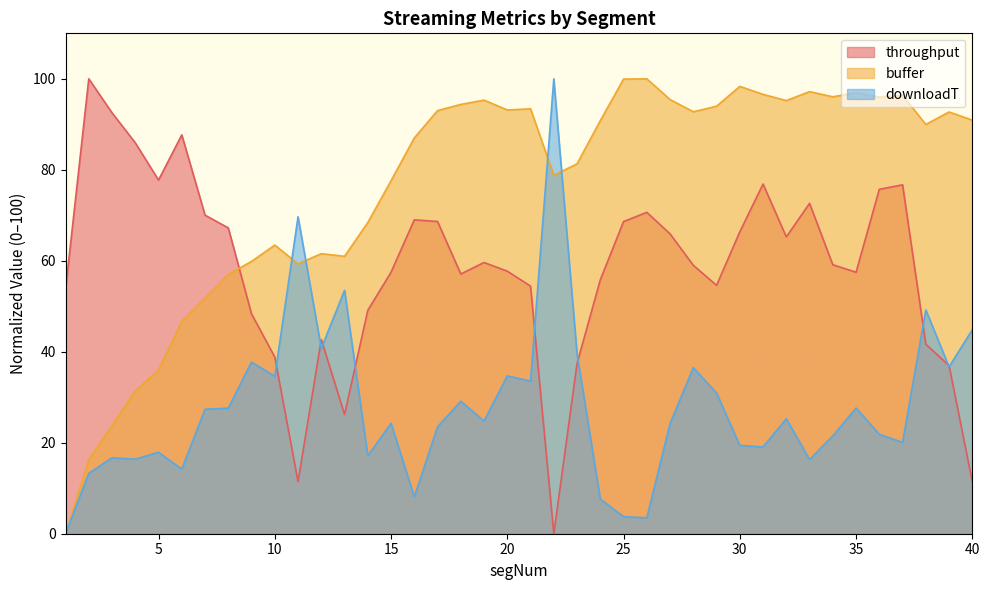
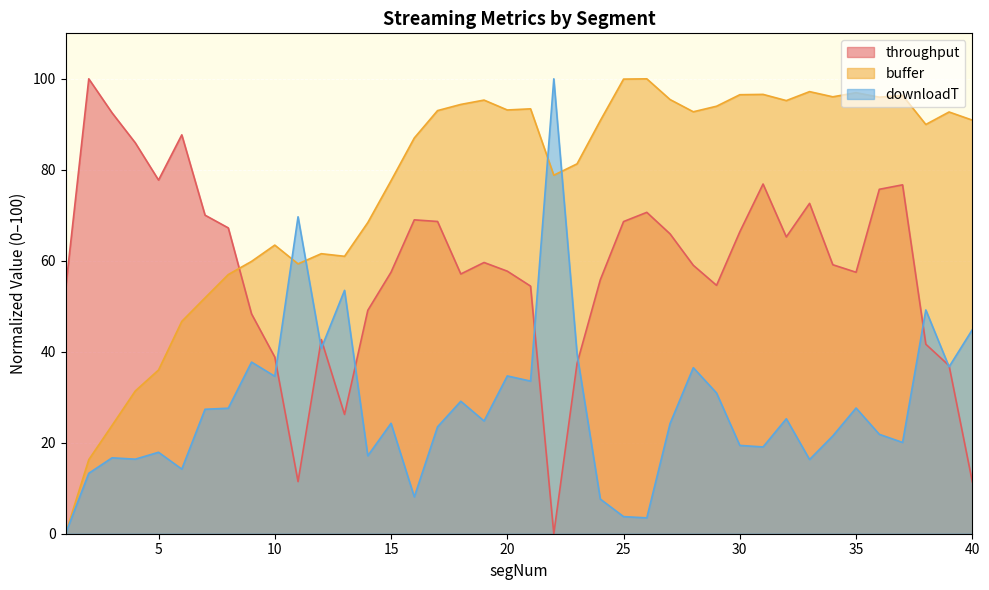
buffer, 30: 98 -> 97
